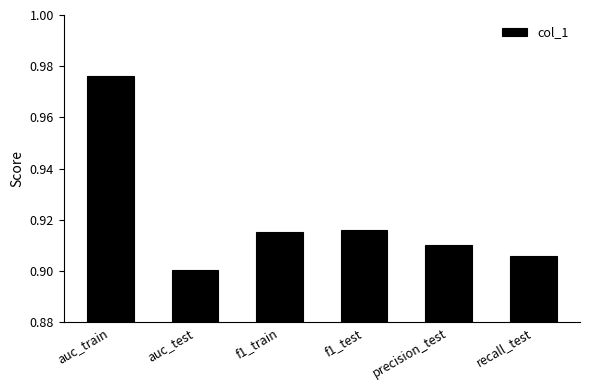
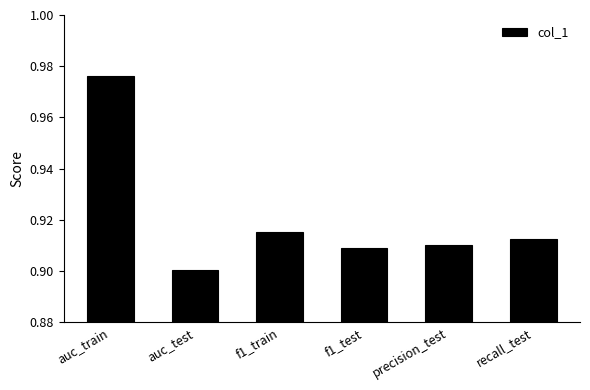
f1_test: 0.916 -> 0.909
recall_test: 0.906 -> 0.912
